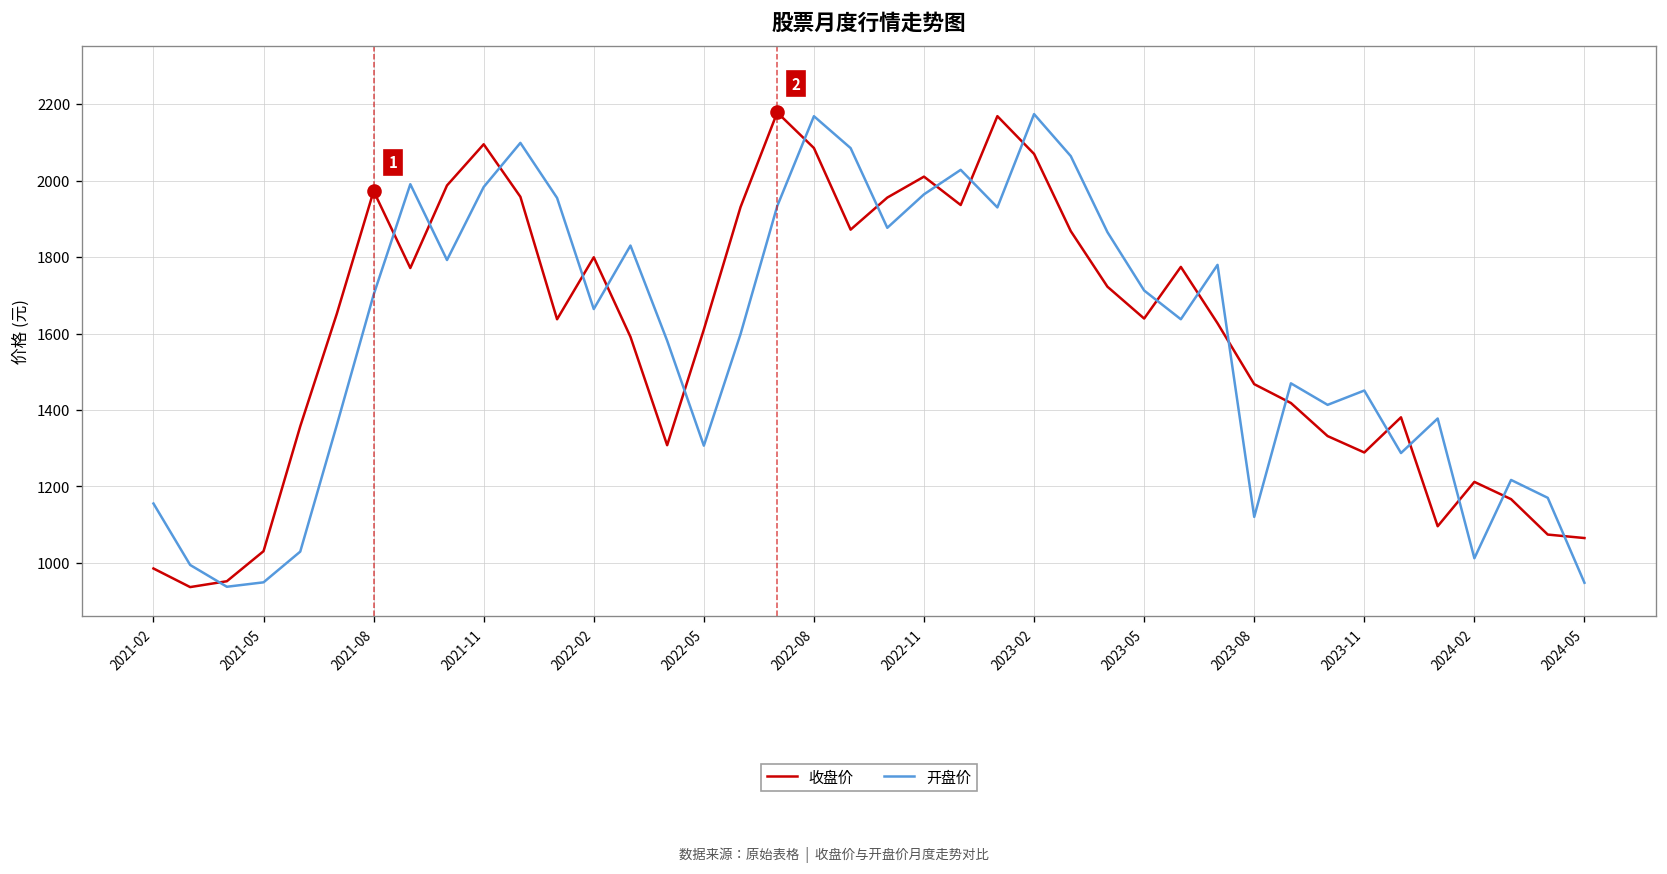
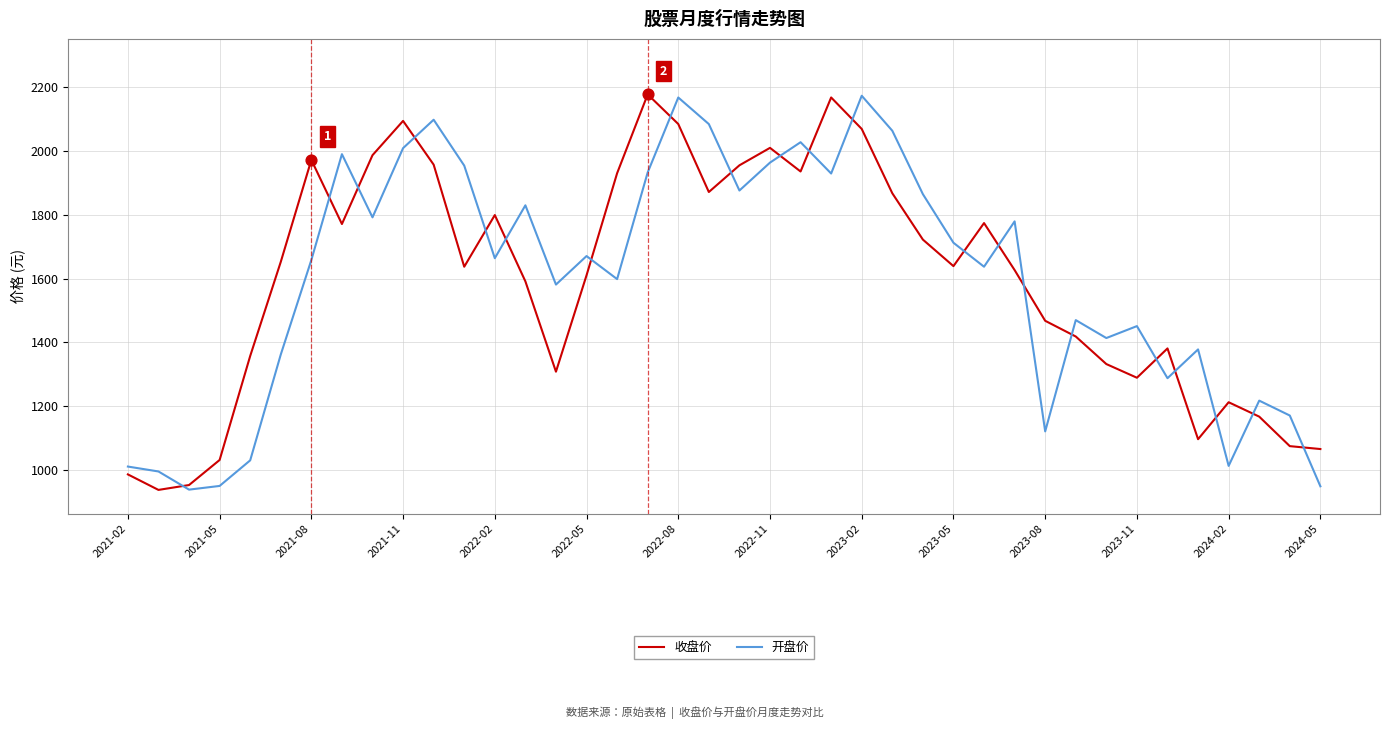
开盘价, 2021-02: 1160 -> 1010
开盘价, 2021-08: 1700 -> 1660
开盘价, 2021-11: 1980 -> 2010
开盘价, 2022-05: 1310 -> 1670
